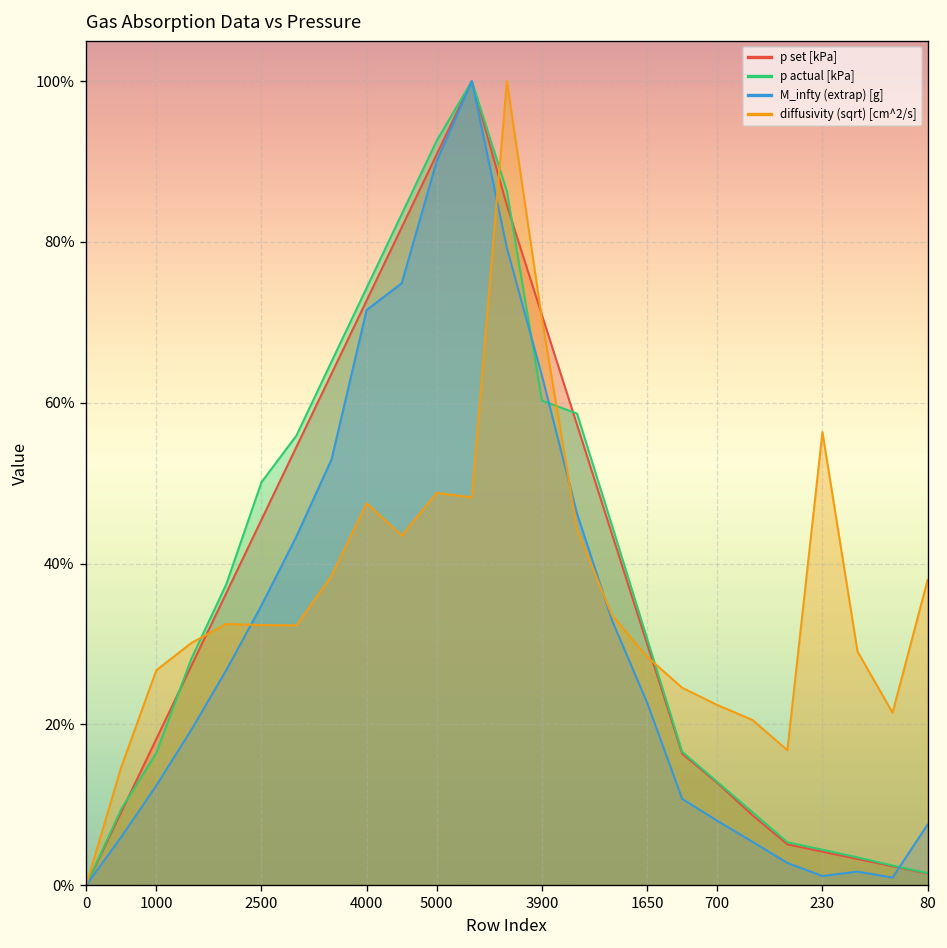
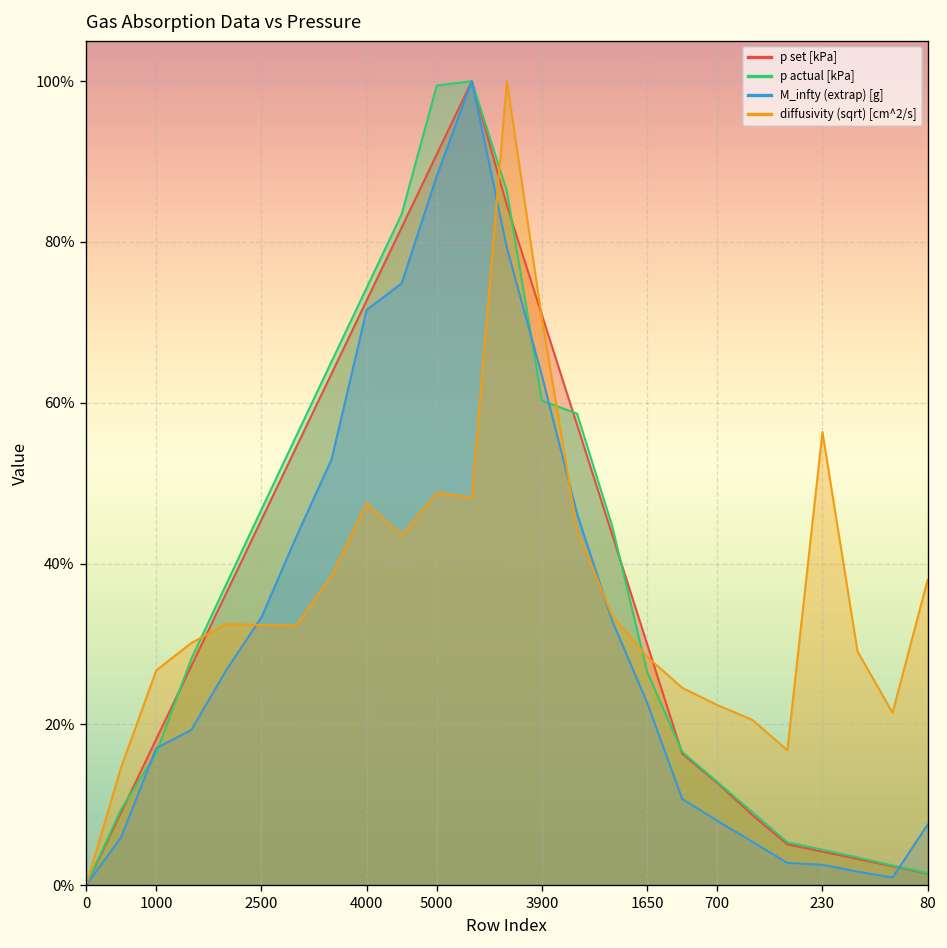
M_infty (extrap) [g], 1000: 12% -> 17%
p actual [kPa], 2500: 50% -> 47%
M_infty (extrap) [g], 2500: 35% -> 33%
p actual [kPa], 5000: 93% -> 99%
M_infty (extrap) [g], 5000: 90% -> 88%
p actual [kPa], 1650: 31% -> 27%
M_infty (extrap) [g], 230: 1% -> 3%
